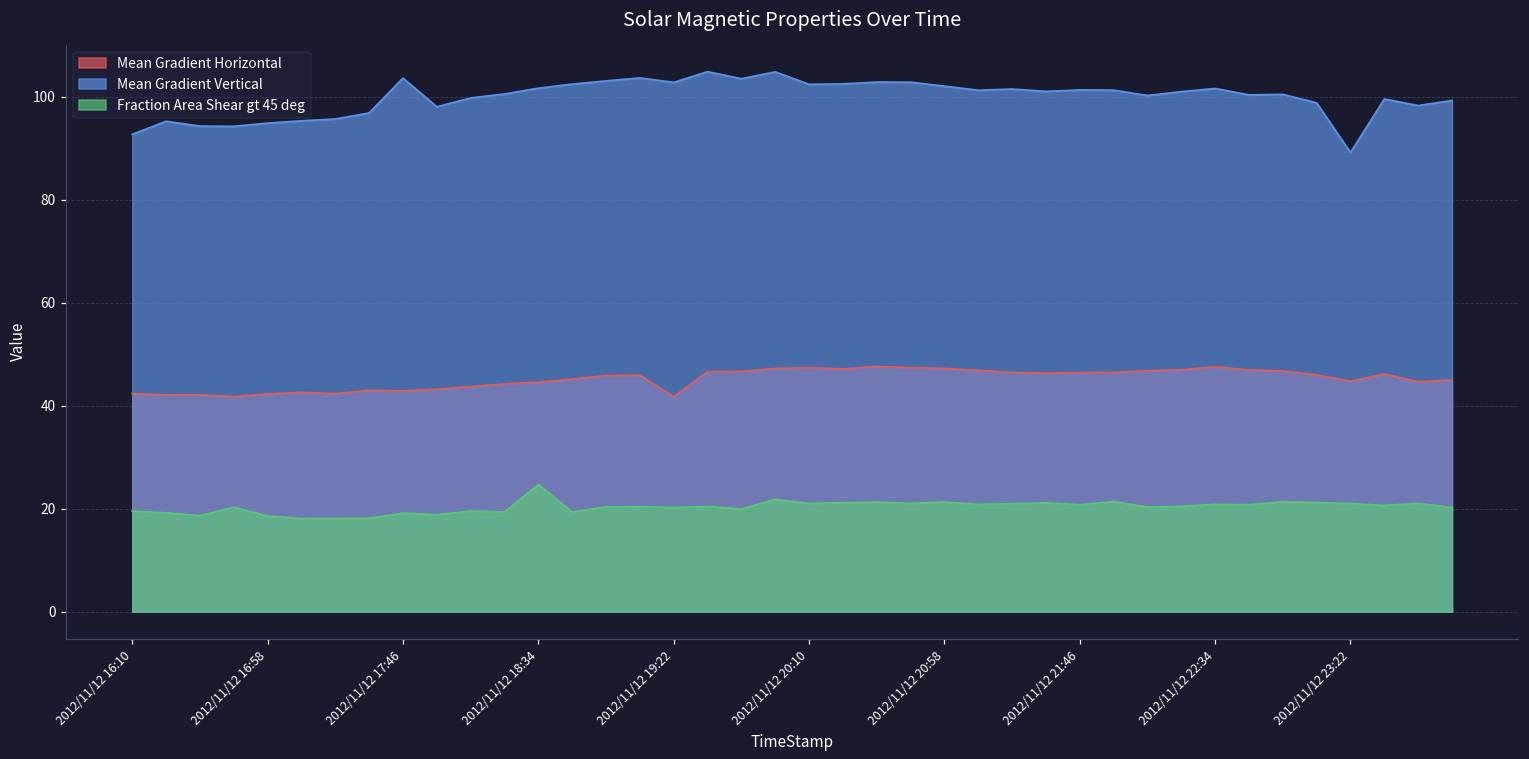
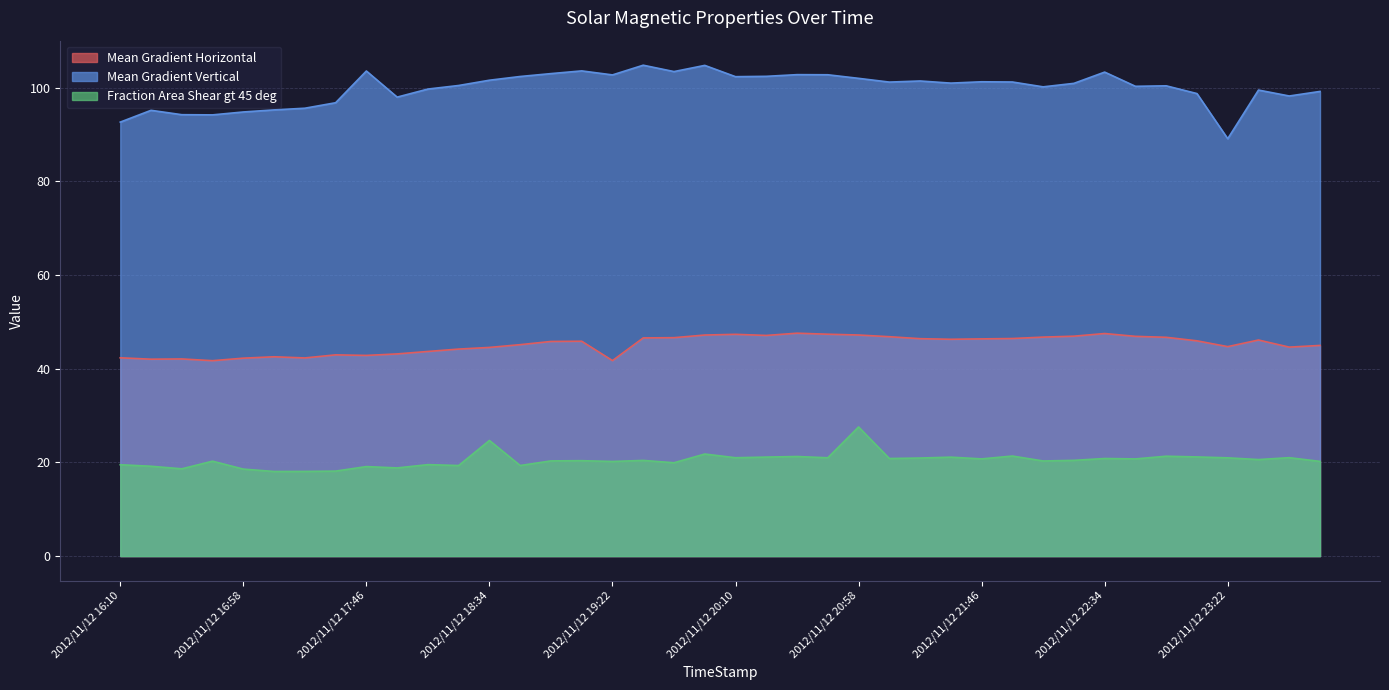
Fraction Area Shear gt 45 deg, 2012/11/12 20:58: 21 -> 28
Mean Gradient Vertical, 2012/11/12 22:34: 102 -> 103
